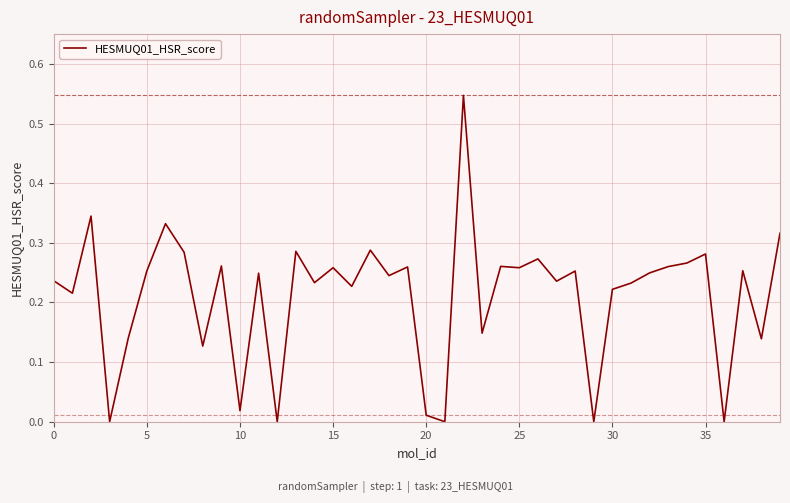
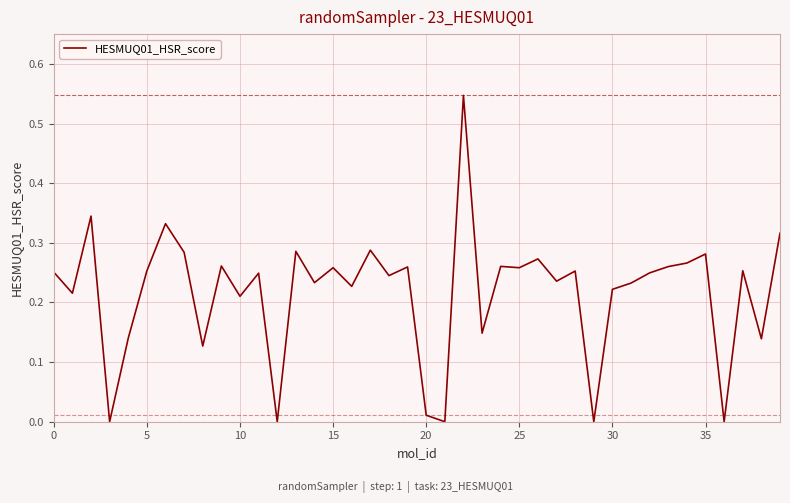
0: 0.24 -> 0.25
10: 0.02 -> 0.21
